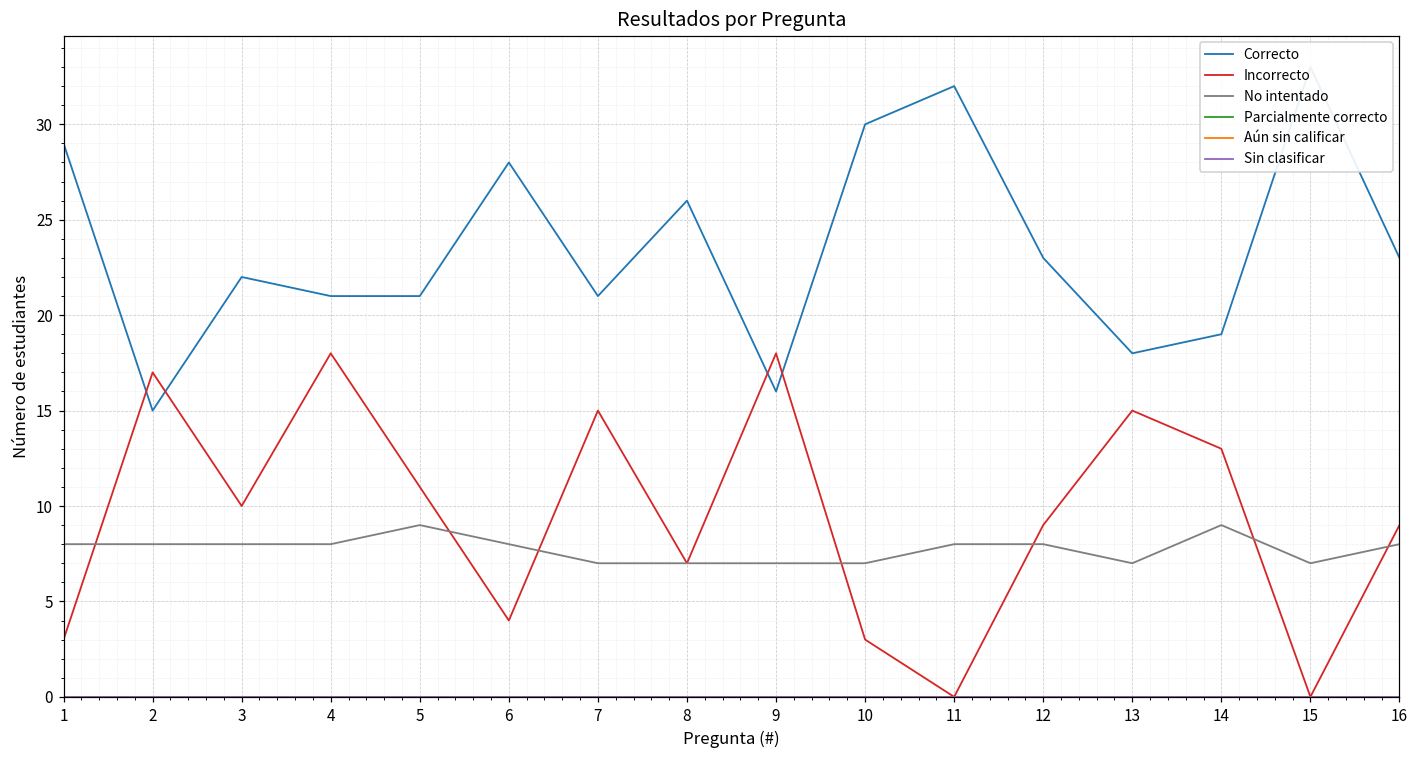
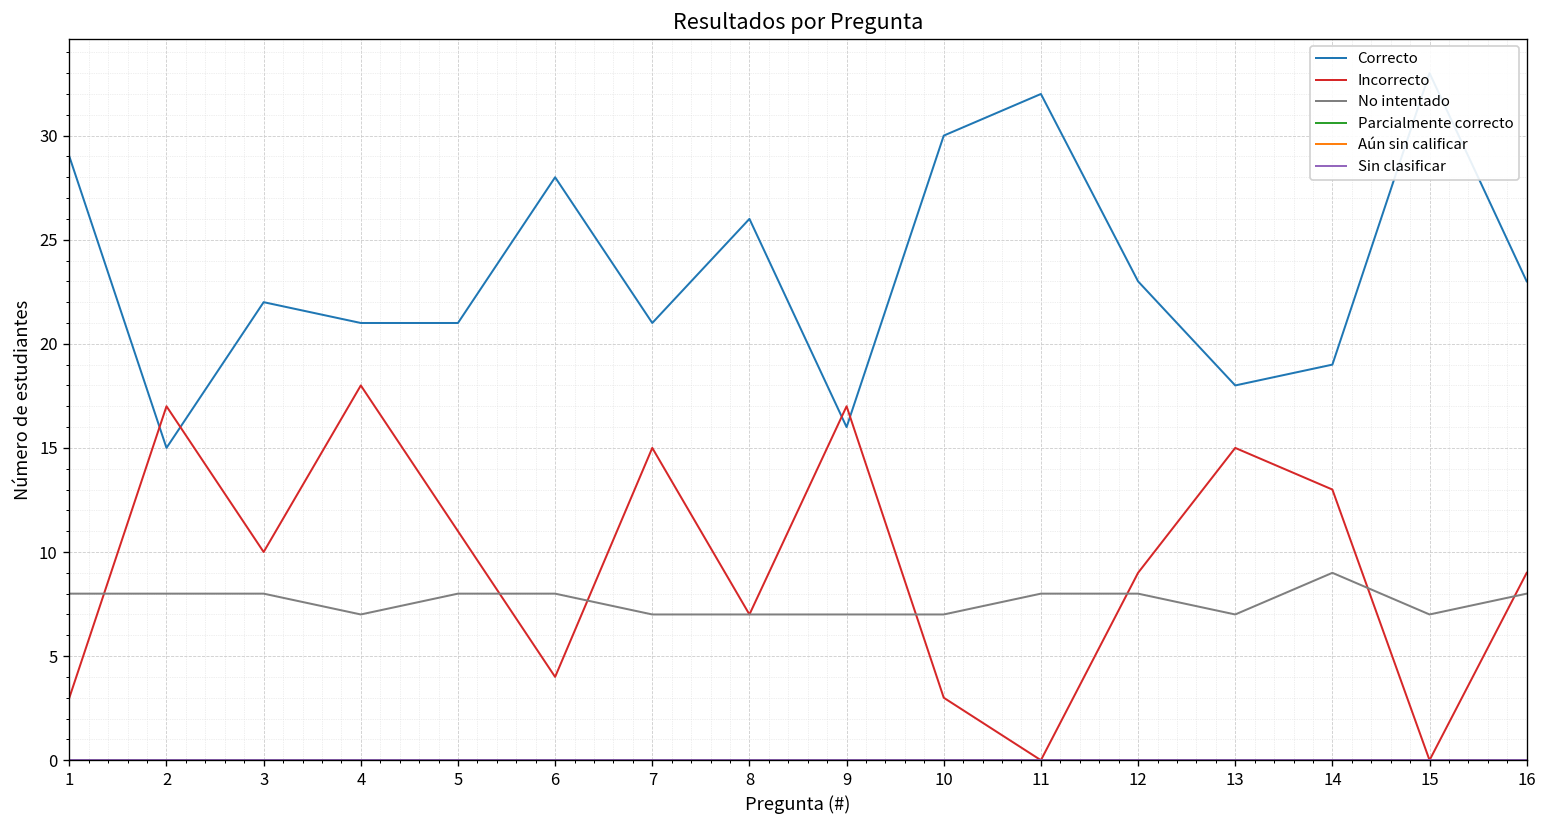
No intentado, 4: 8 -> 7
No intentado, 5: 9 -> 8
Incorrecto, 9: 18 -> 17
